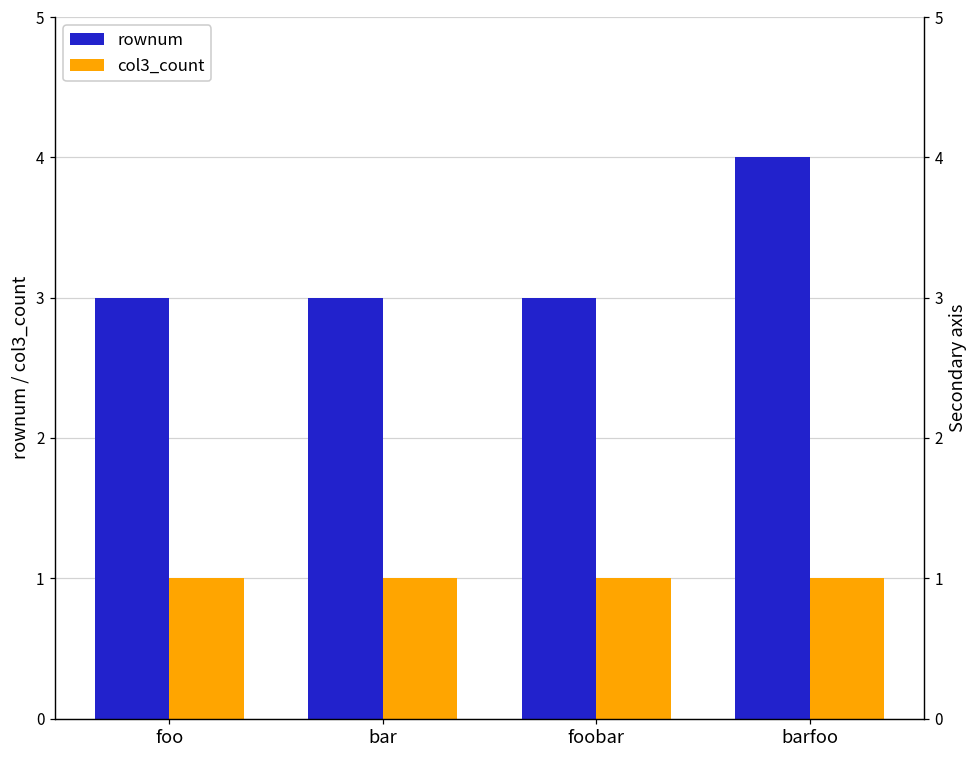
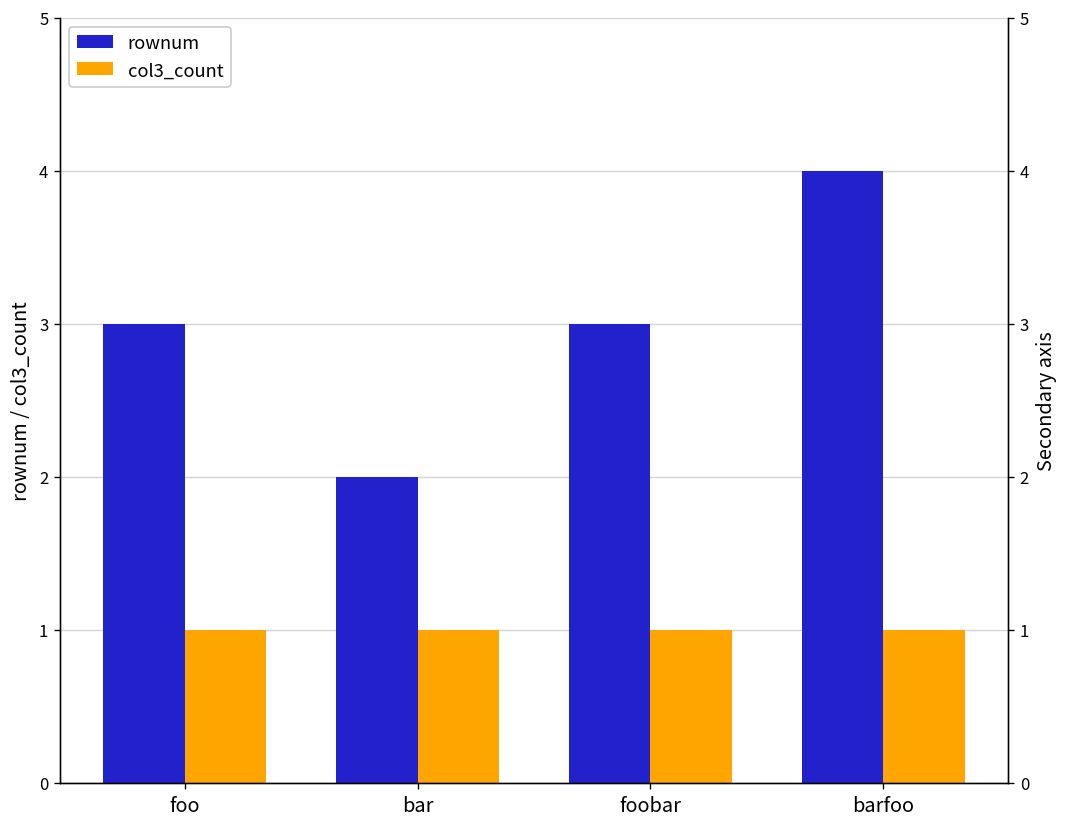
rownum, bar: 3 -> 2
